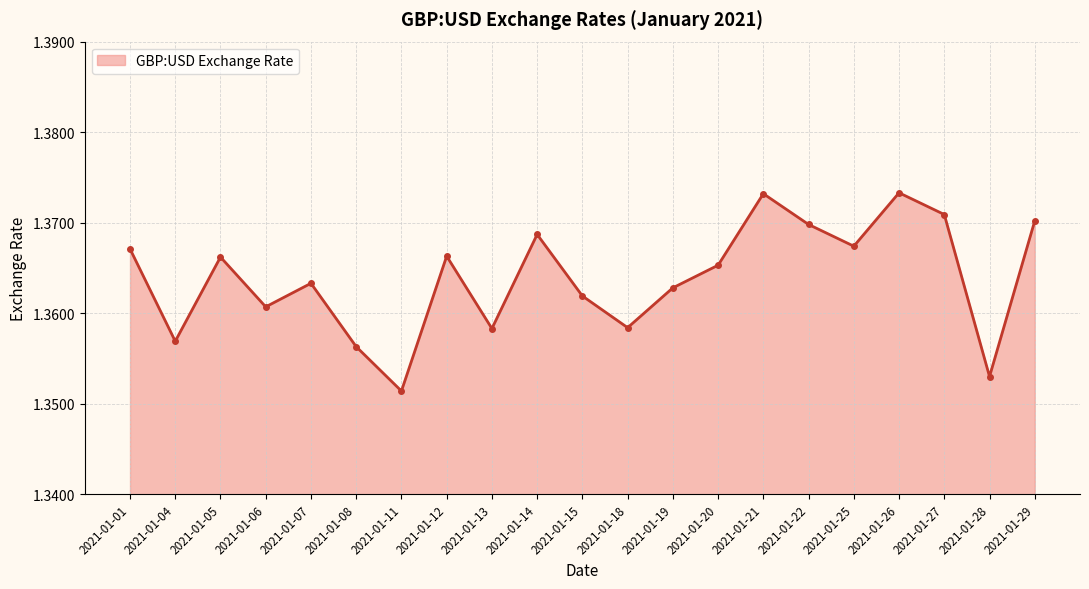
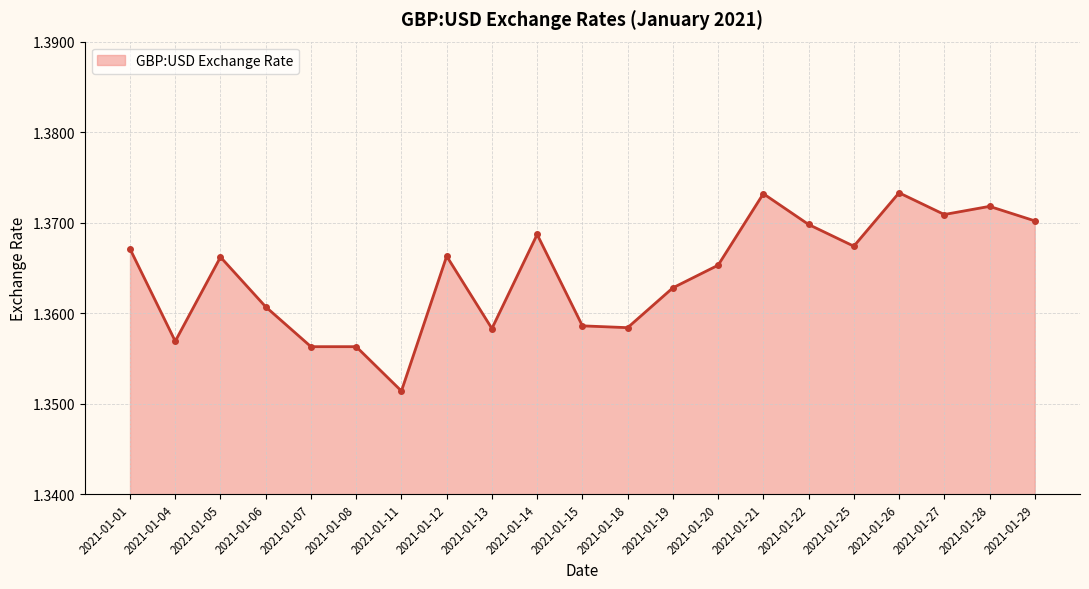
2021-01-07: 1.363 -> 1.356
2021-01-15: 1.362 -> 1.359
2021-01-28: 1.353 -> 1.372
